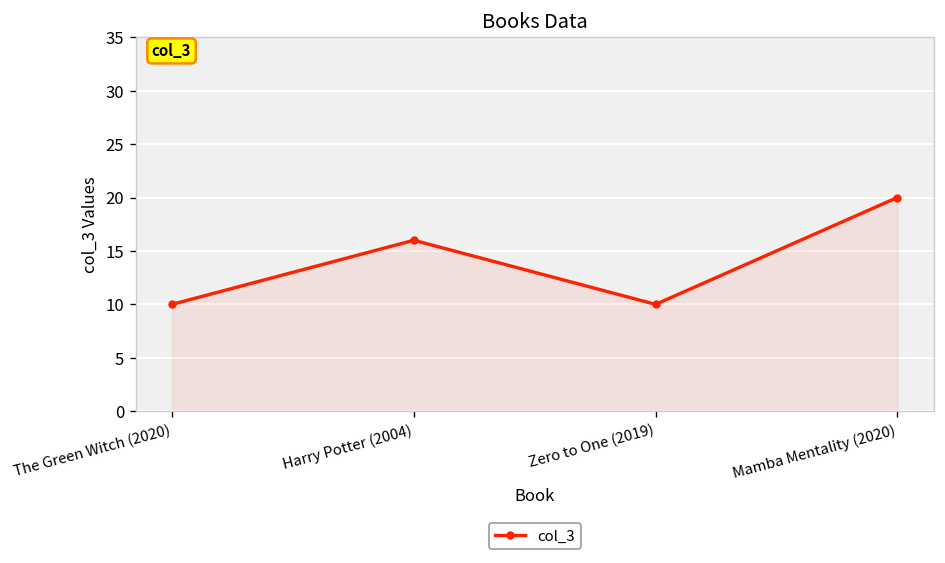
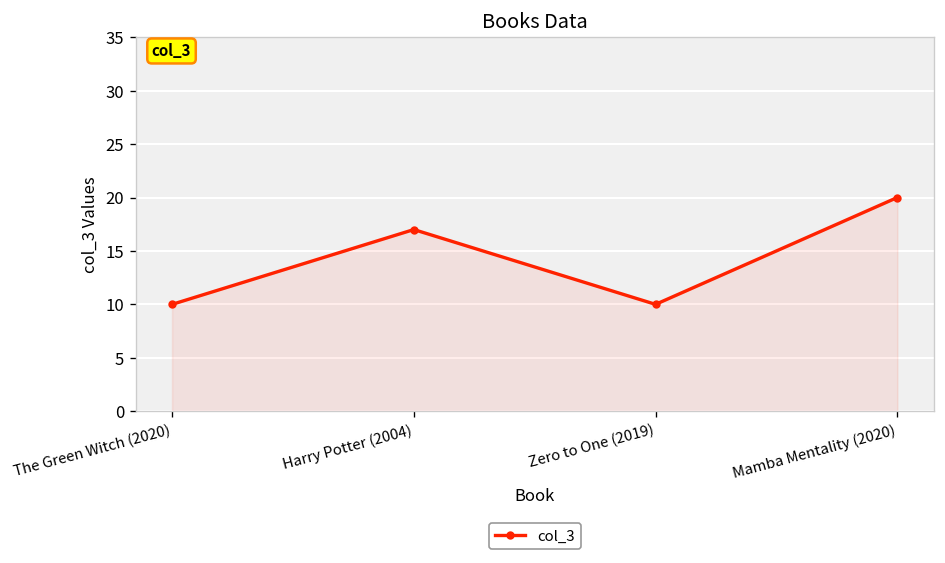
Harry Potter (2004): 16 -> 17
